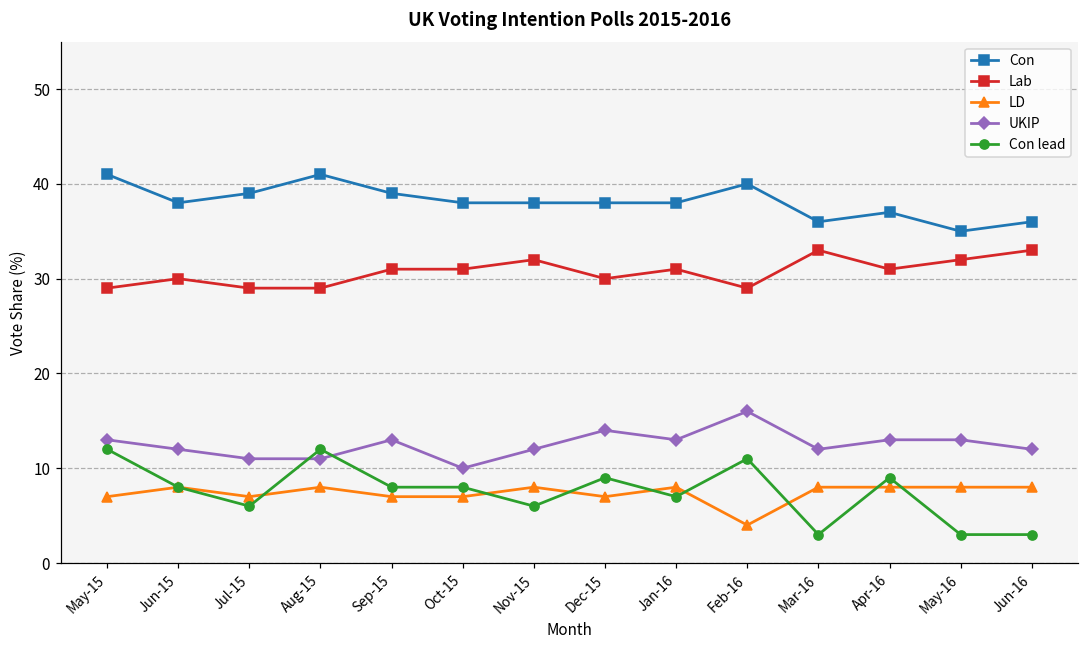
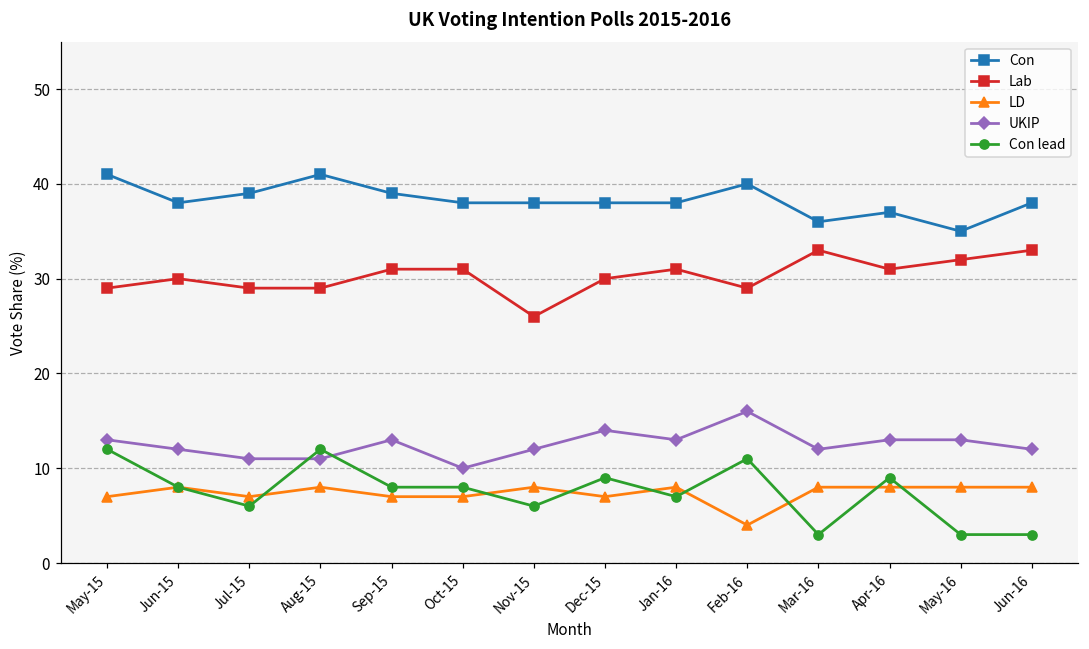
Lab, Nov-15: 32 -> 26
Con, Jun-16: 36 -> 38
